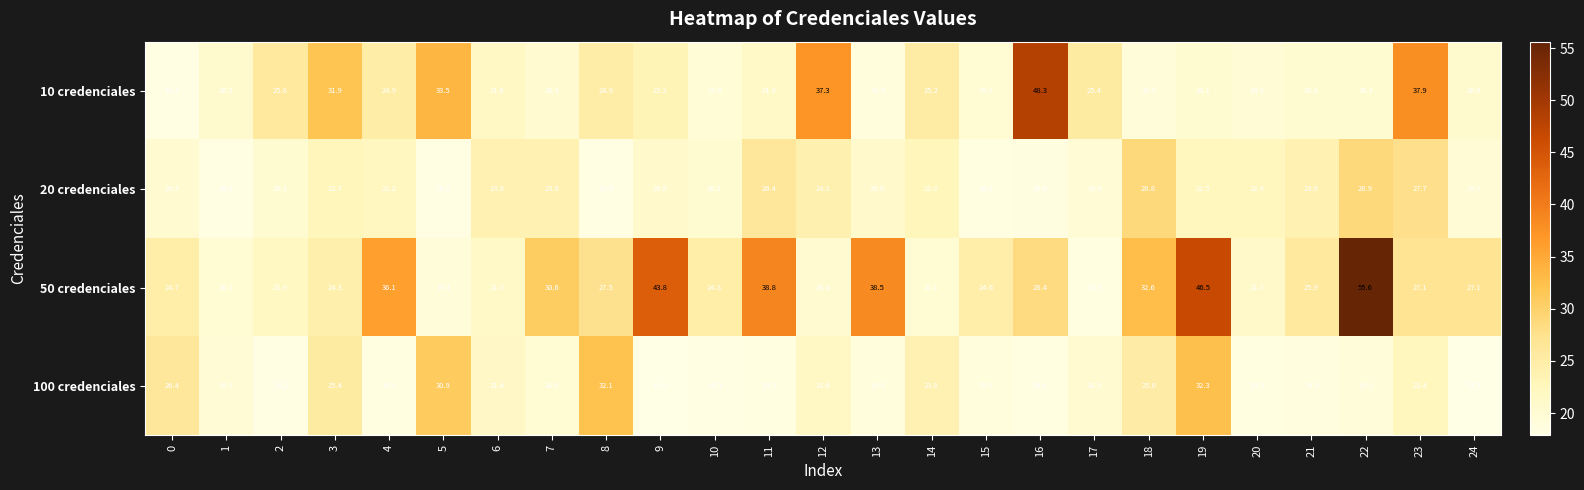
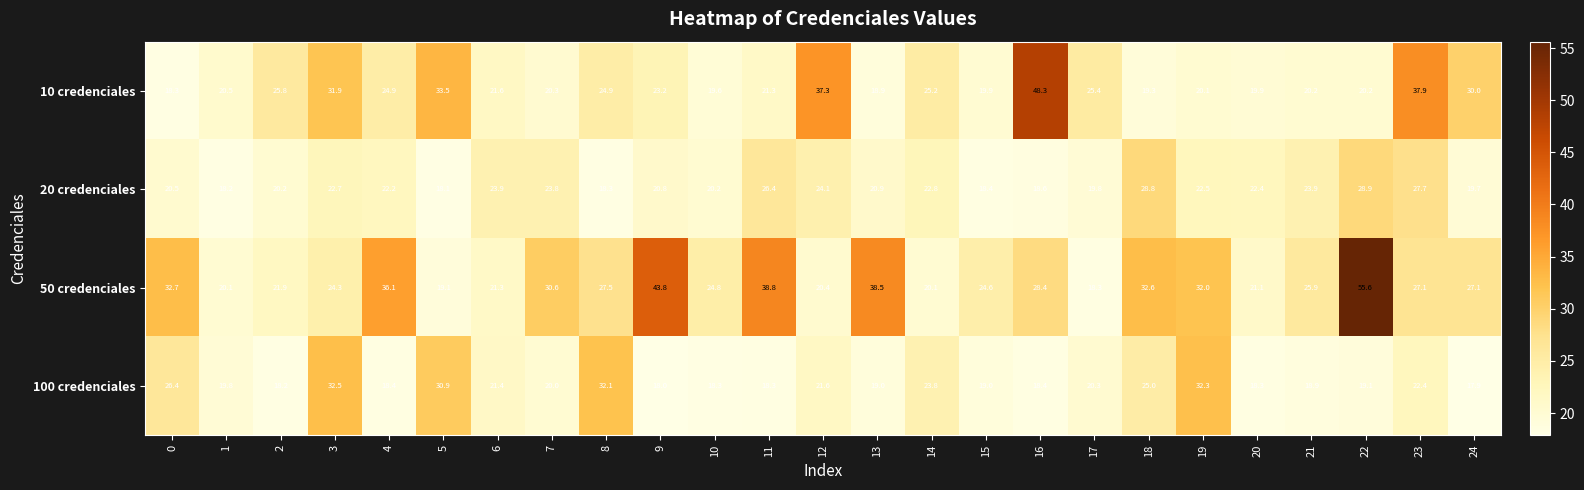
10 credenciales, 24: 20.6 -> 30.0
50 credenciales, 0: 24.7 -> 32.7
50 credenciales, 19: 46.5 -> 32.0
100 credenciales, 3: 25.4 -> 32.5
